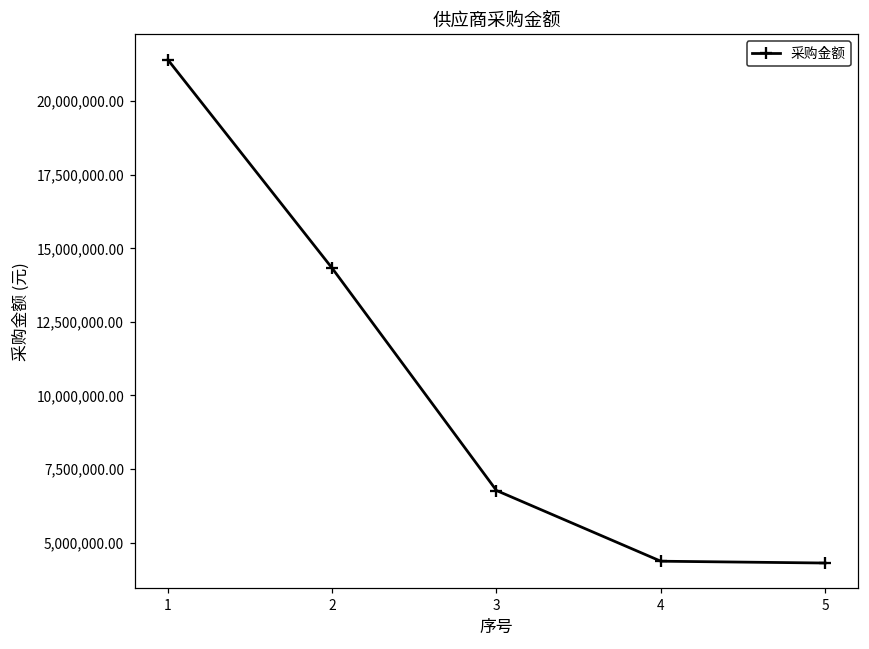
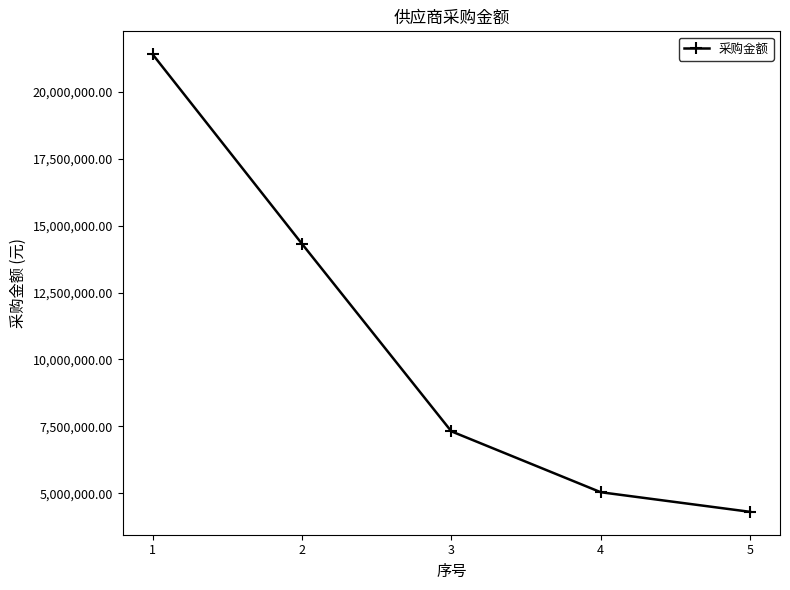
3: 6,800,000 -> 7,300,000
4: 4,400,000 -> 5,000,000
